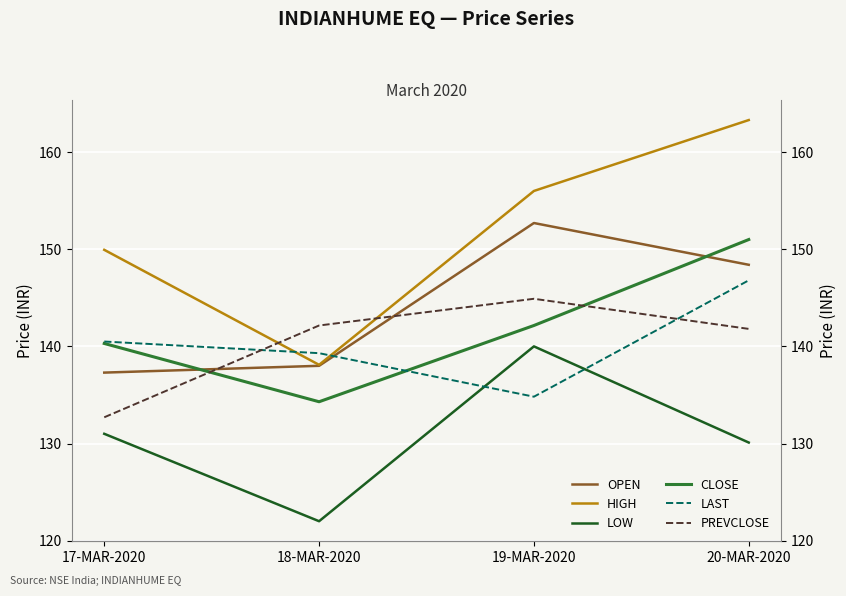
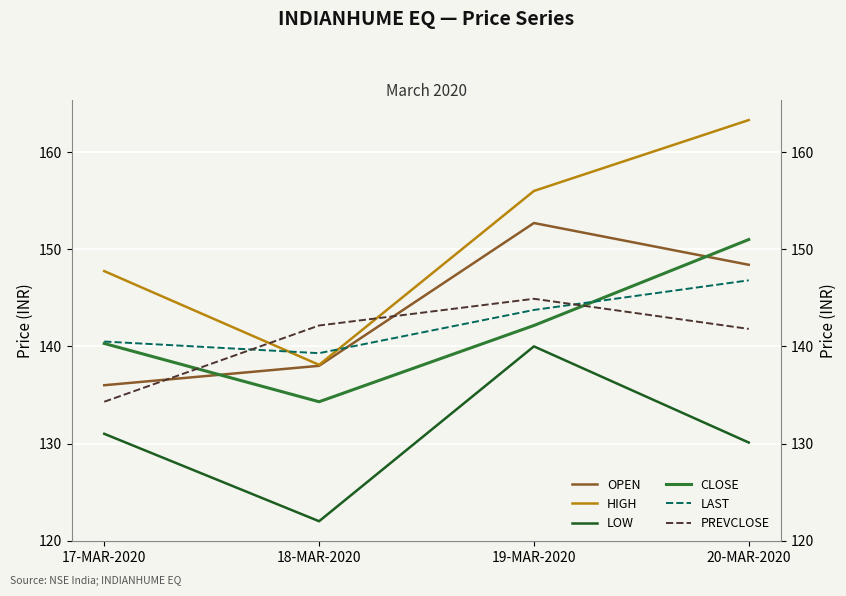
OPEN, 17-MAR-2020: 137 -> 136
HIGH, 17-MAR-2020: 150 -> 148
PREVCLOSE, 17-MAR-2020: 133 -> 134
LAST, 19-MAR-2020: 135 -> 144
